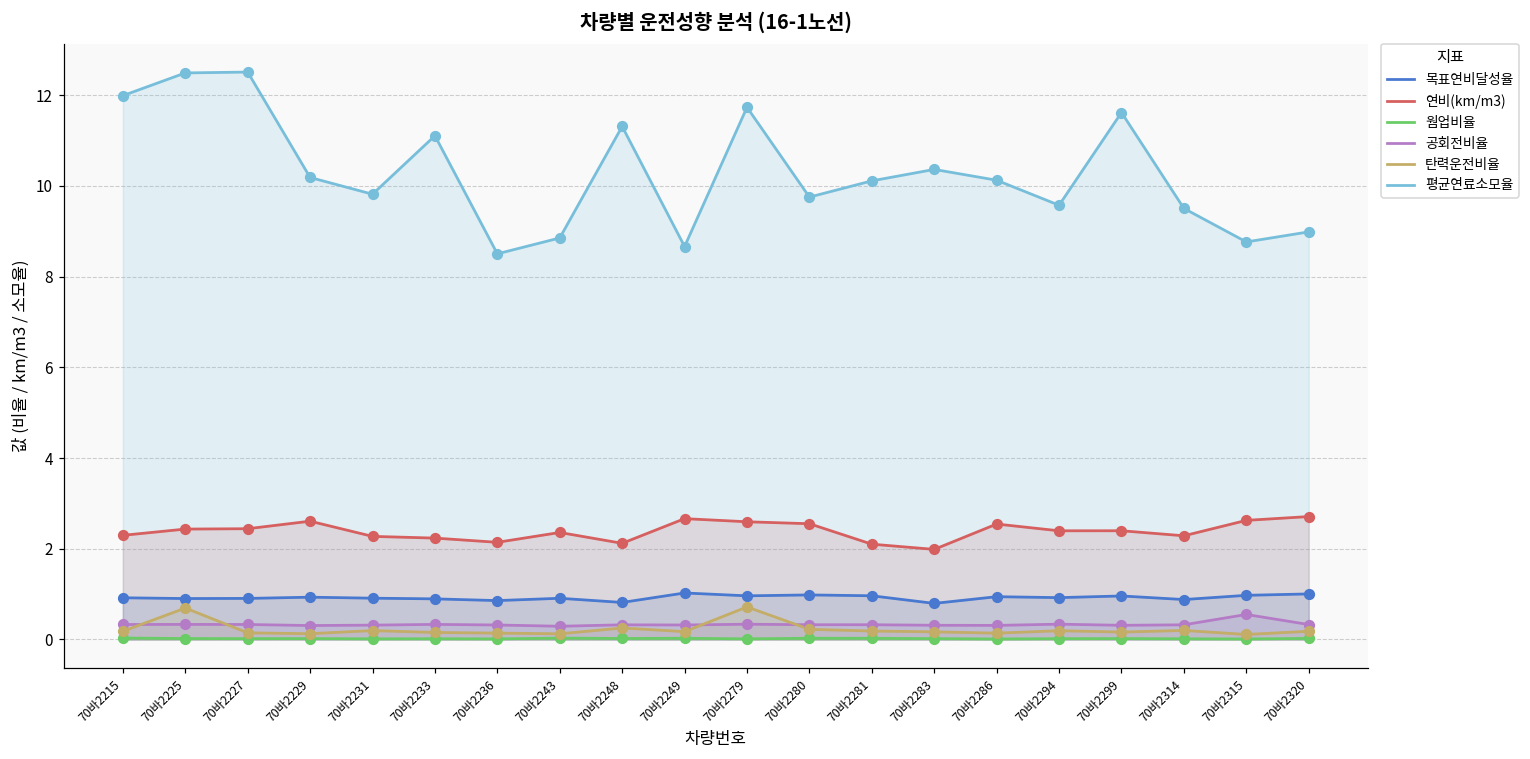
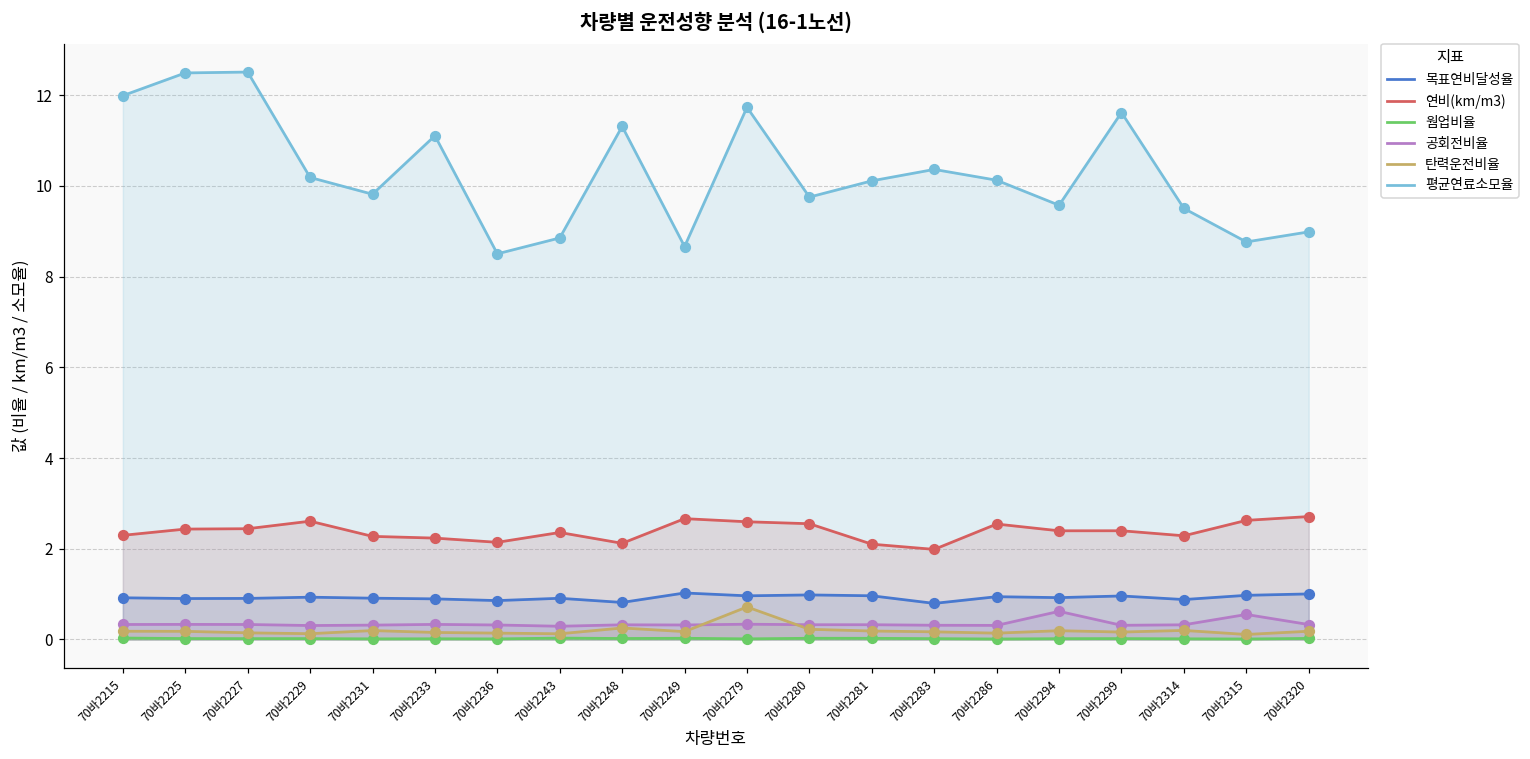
탄력운전비율, 70바2225: 0.7 -> 0.2
공회전비율, 70바2294: 0.3 -> 0.6
